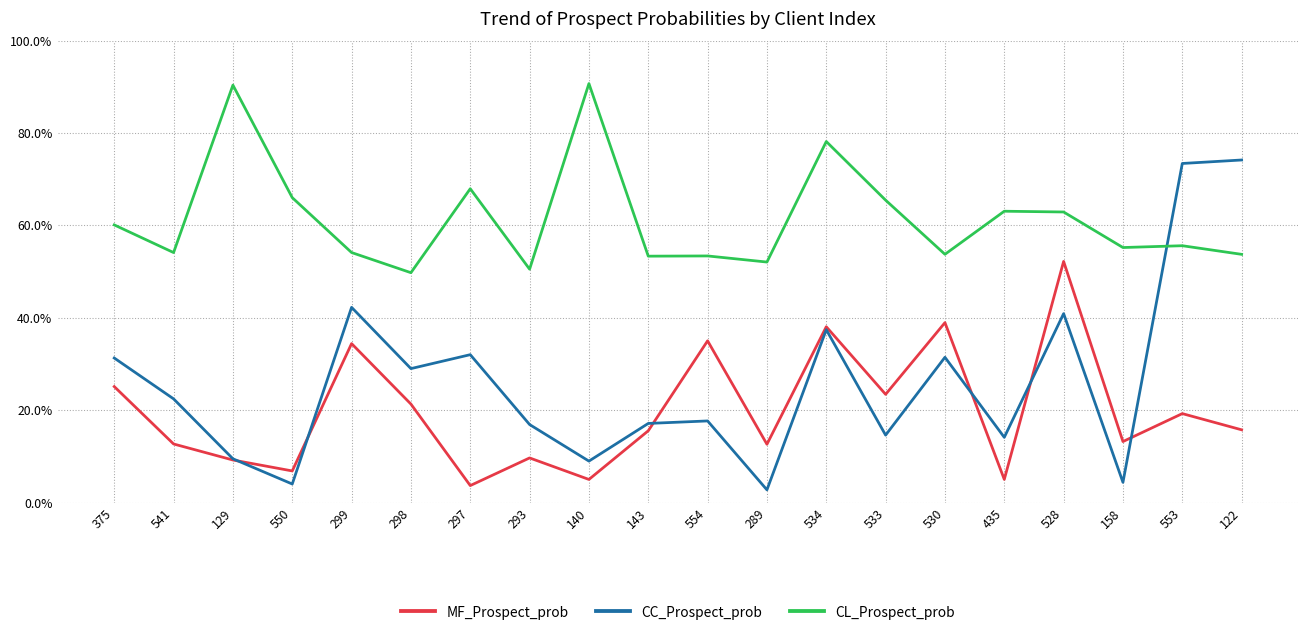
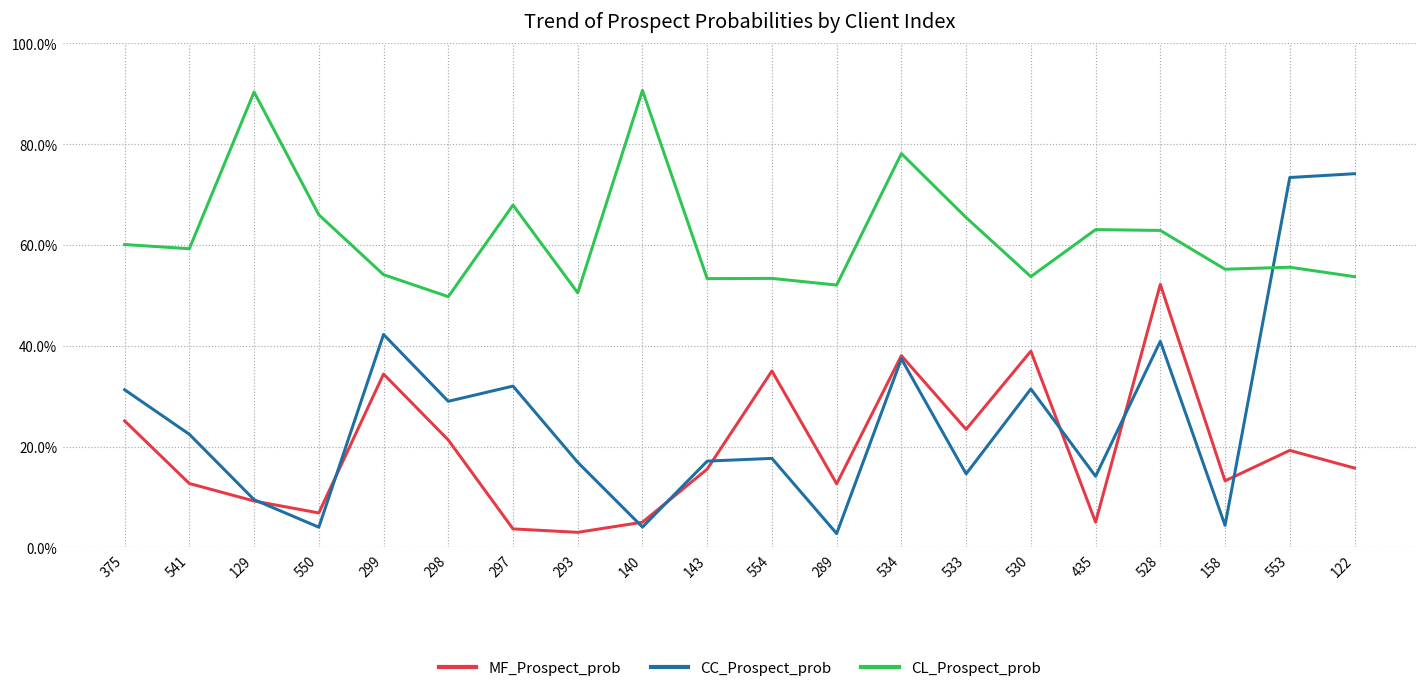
CL_Prospect_prob, 541: 54% -> 59%
MF_Prospect_prob, 293: 10% -> 3%
CC_Prospect_prob, 140: 9% -> 4%
